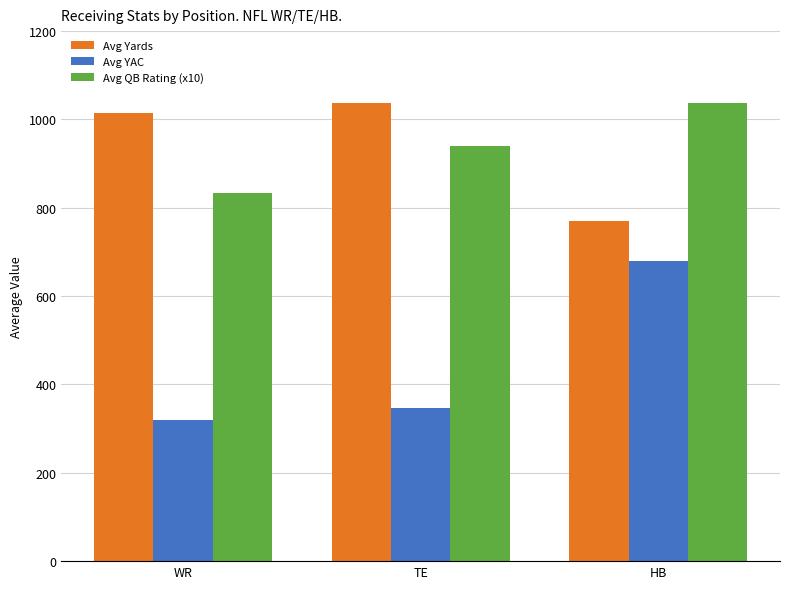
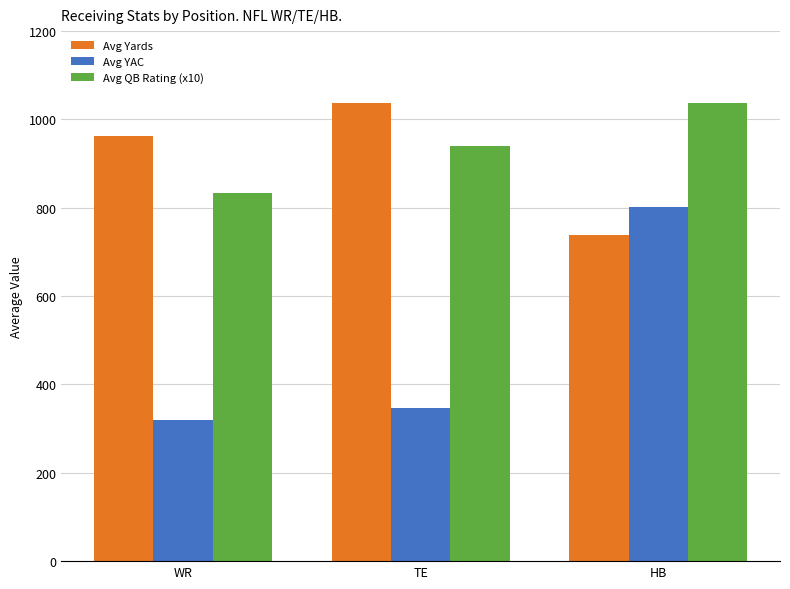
Avg Yards, WR: 1010 -> 960
Avg Yards, HB: 770 -> 740
Avg YAC, HB: 680 -> 800
